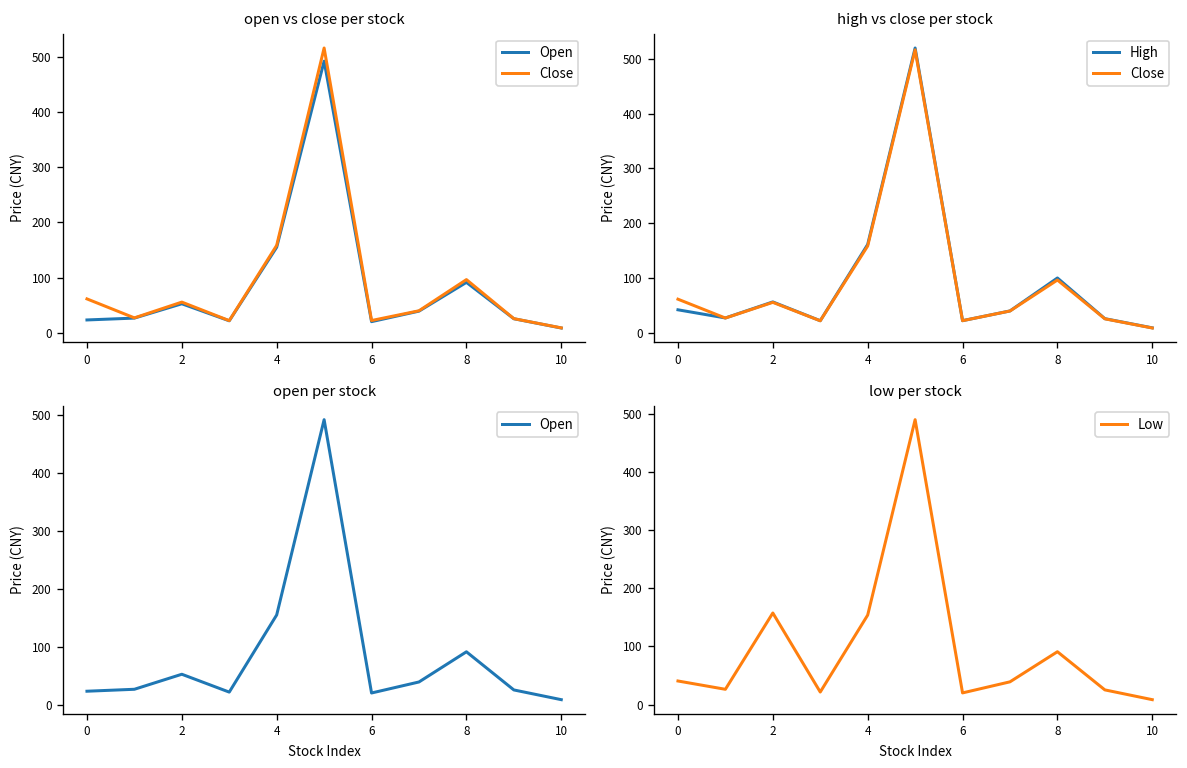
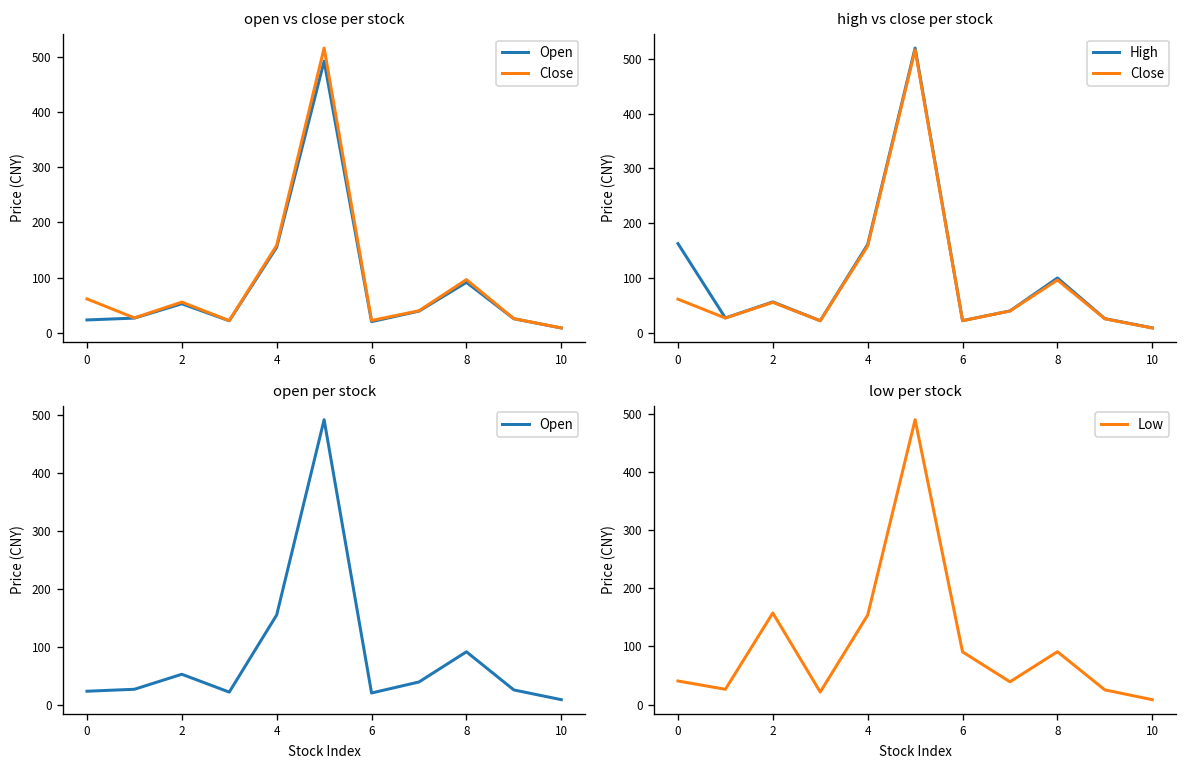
high vs close per stock, High, 0: 40 -> 160
low per stock, 6: 20 -> 90
